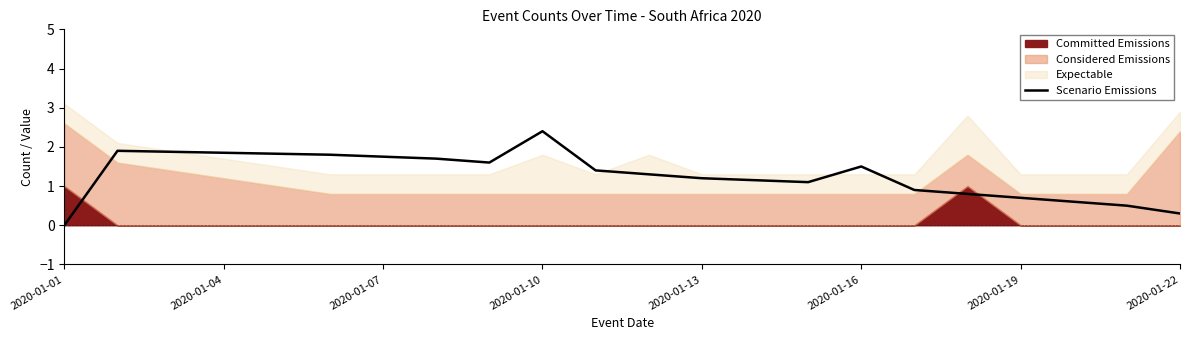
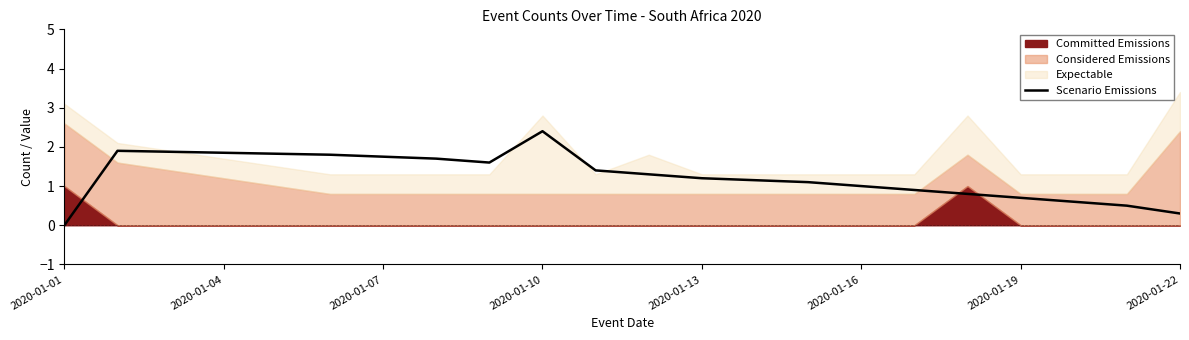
Expectable, 2020-01-10: 1.0 -> 2.0
Scenario Emissions, 2020-01-16: 1.5 -> 1.0
Expectable, 2020-01-22: 0.5 -> 1.0
